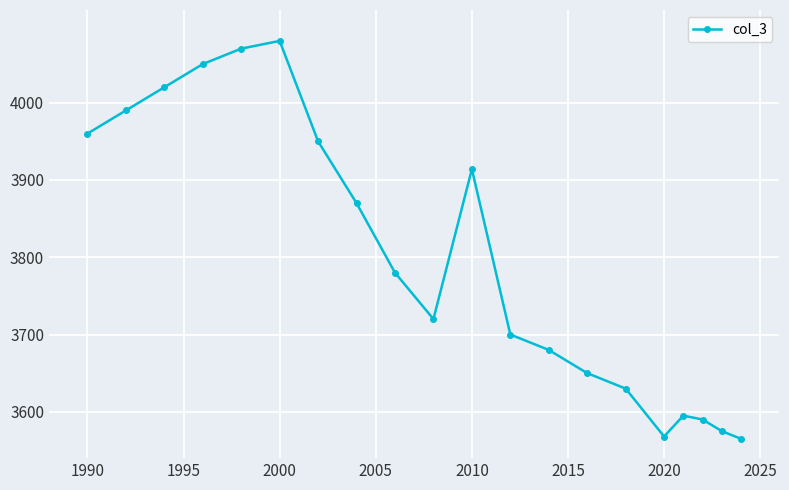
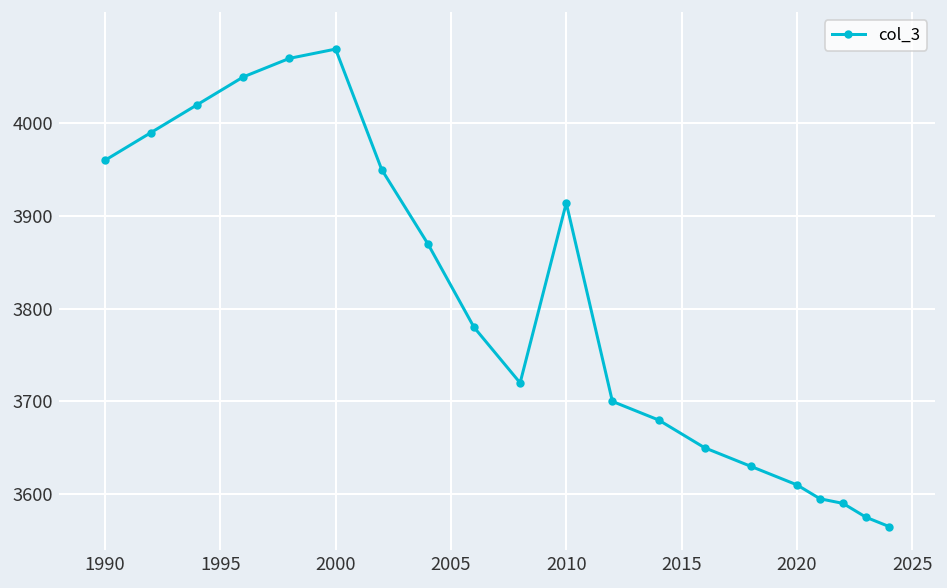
2020: 3570 -> 3610
